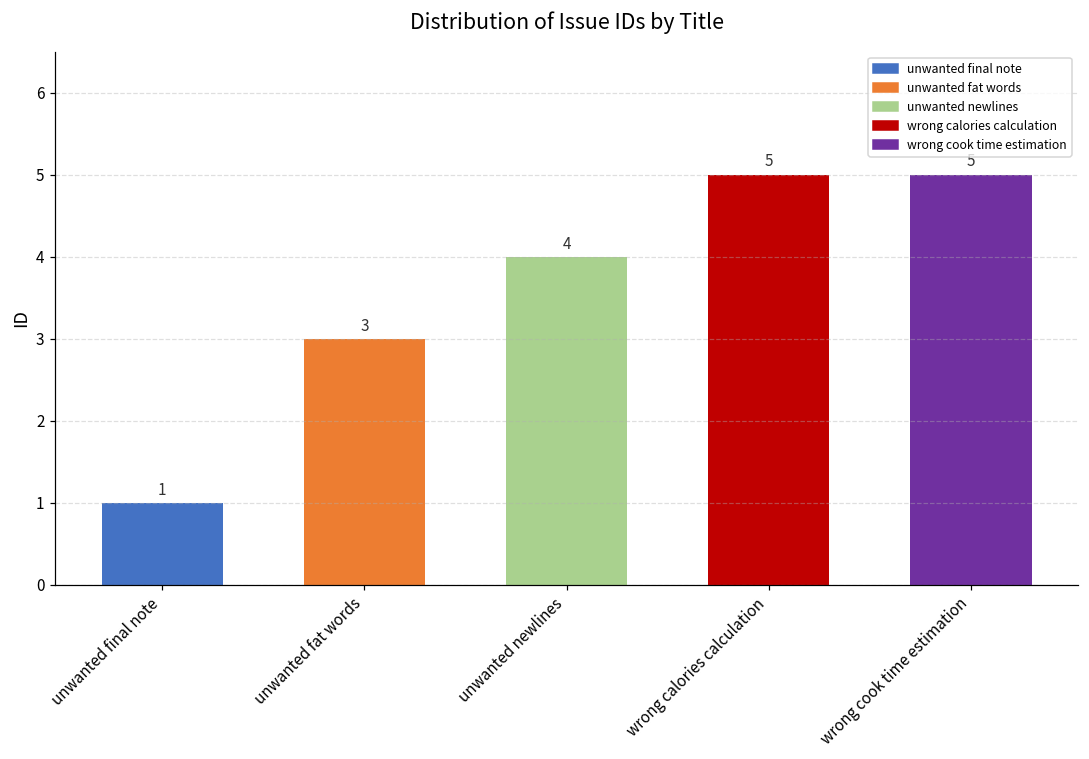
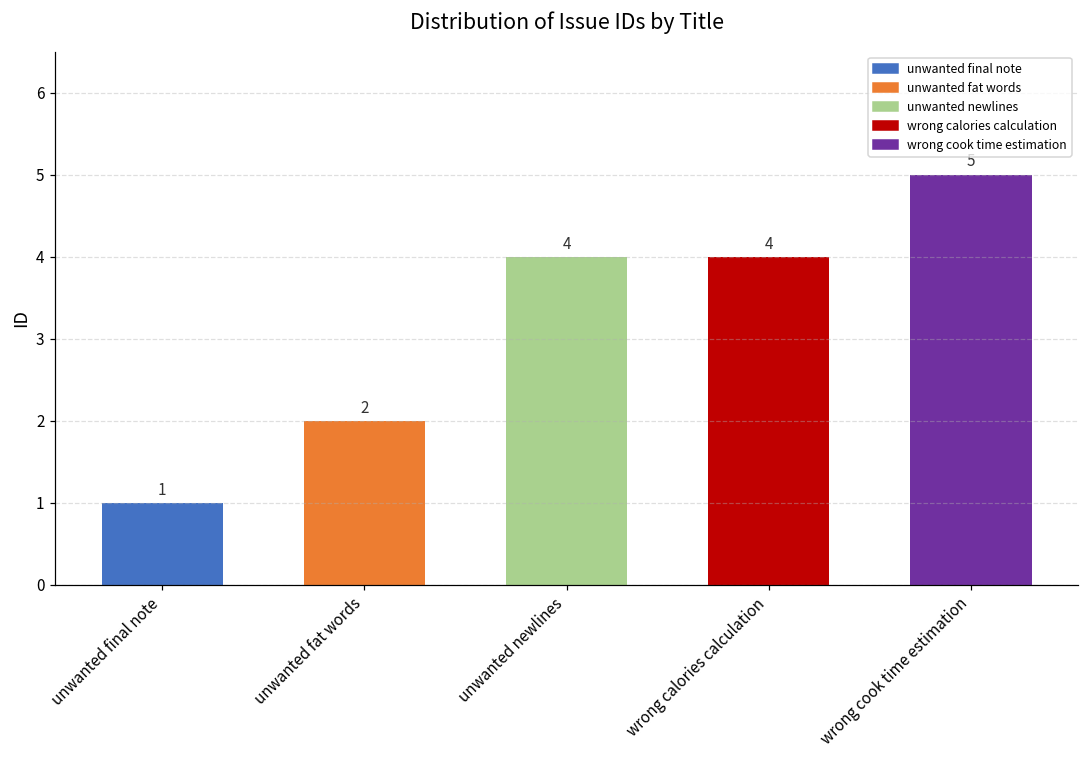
unwanted fat words: 3 -> 2
wrong calories calculation: 5 -> 4
